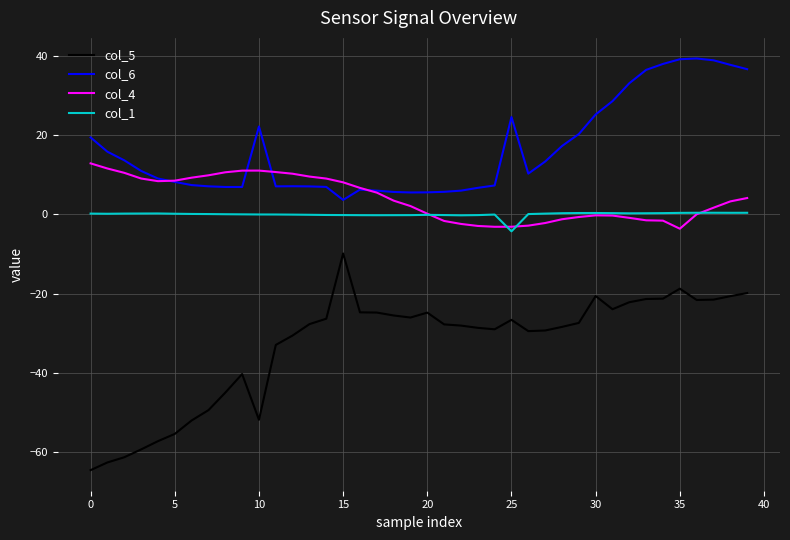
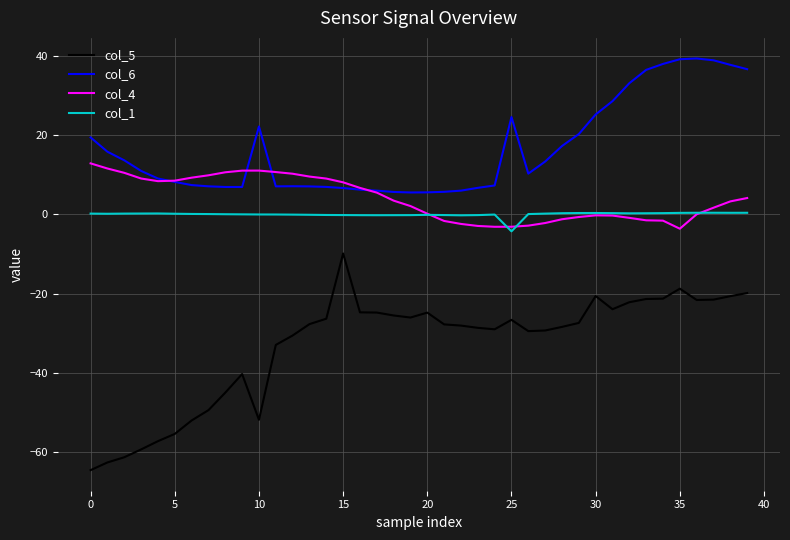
col_6, 15: 4 -> 7
